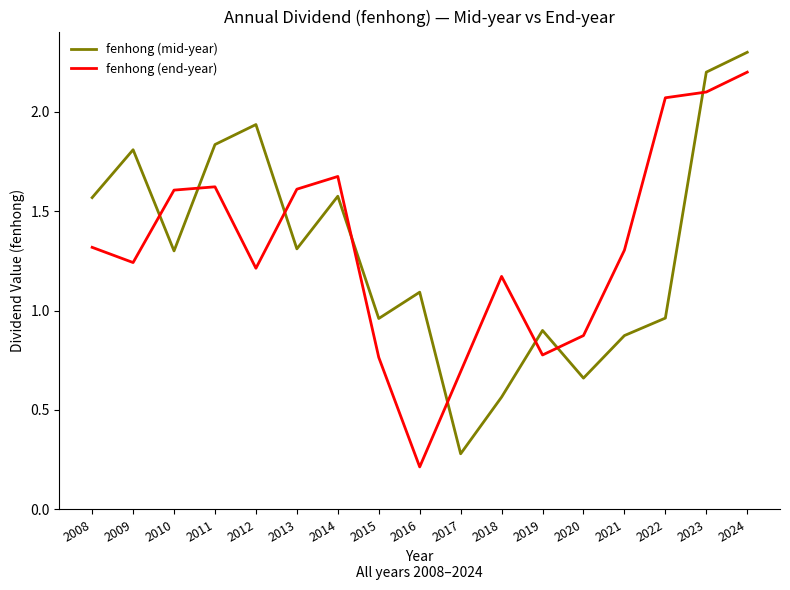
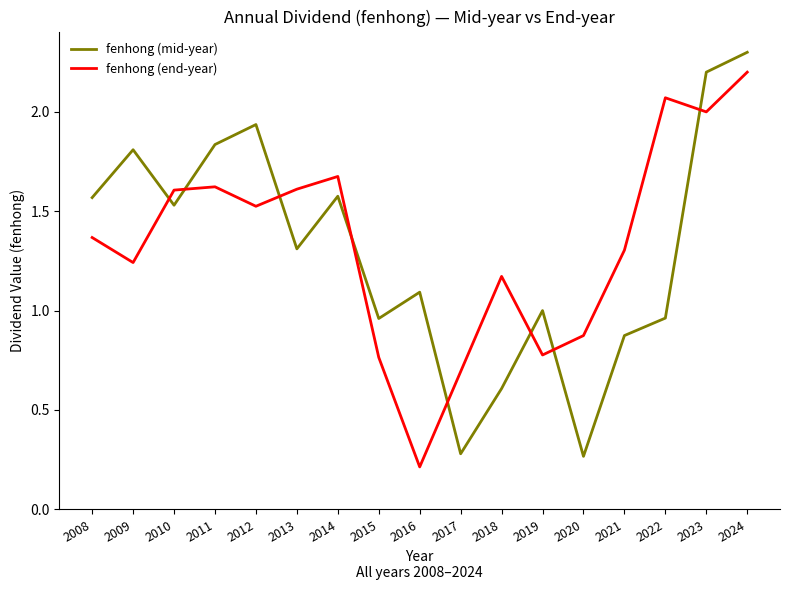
fenhong (end-year), 2008: 1.32 -> 1.37
fenhong (mid-year), 2010: 1.30 -> 1.53
fenhong (end-year), 2012: 1.21 -> 1.53
fenhong (mid-year), 2018: 0.56 -> 0.61
fenhong (mid-year), 2019: 0.9 -> 1.0
fenhong (mid-year), 2020: 0.66 -> 0.27
fenhong (end-year), 2023: 2.1 -> 2.0
